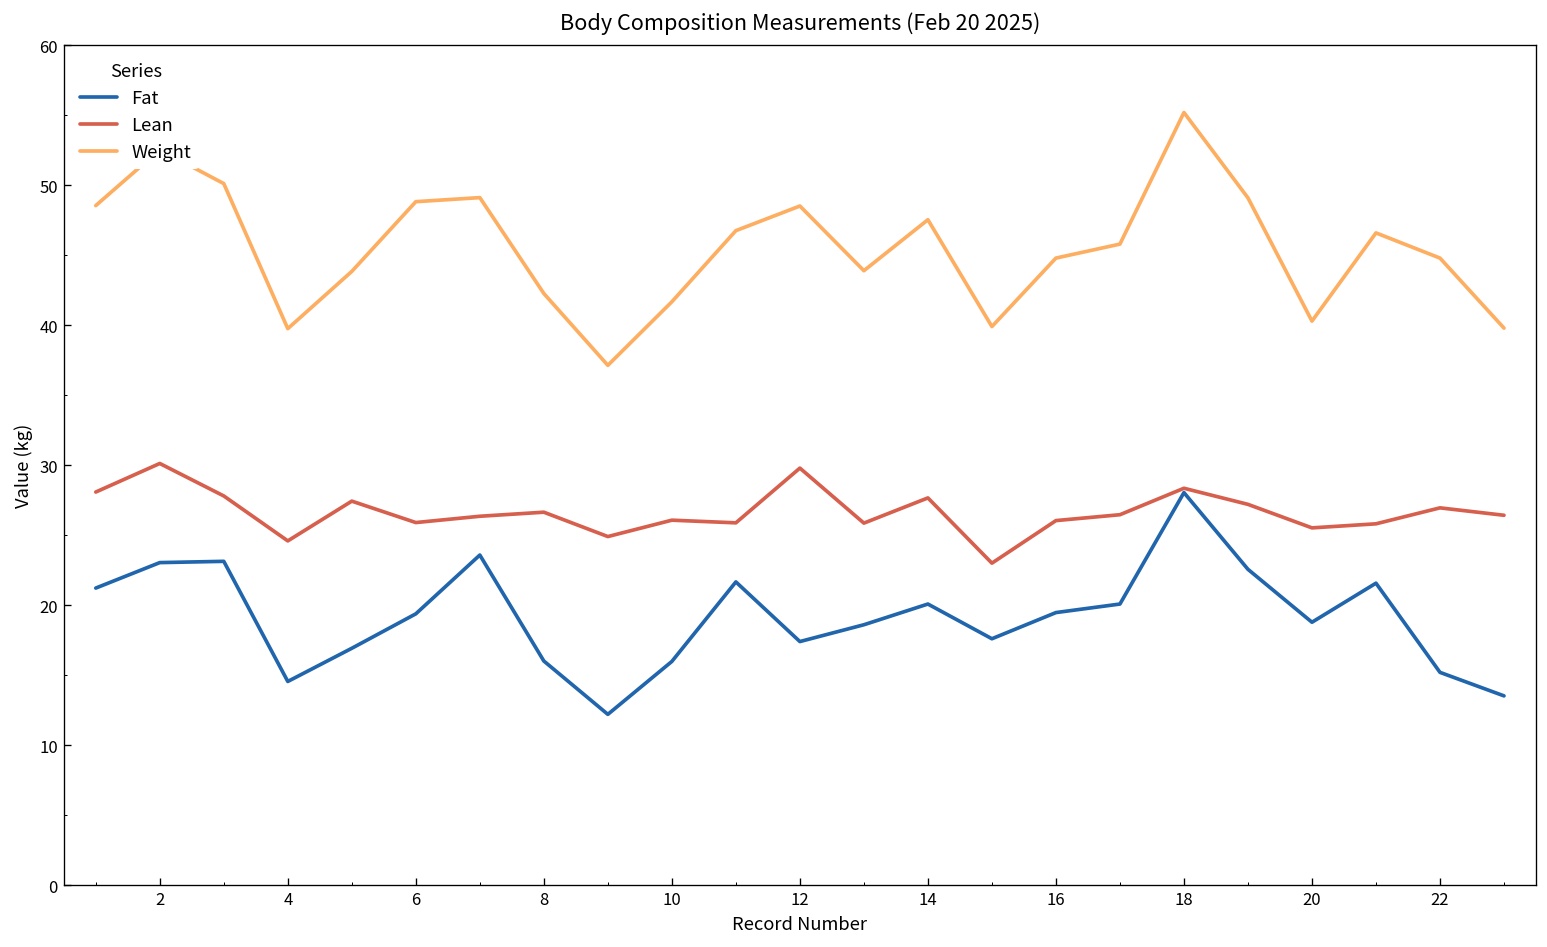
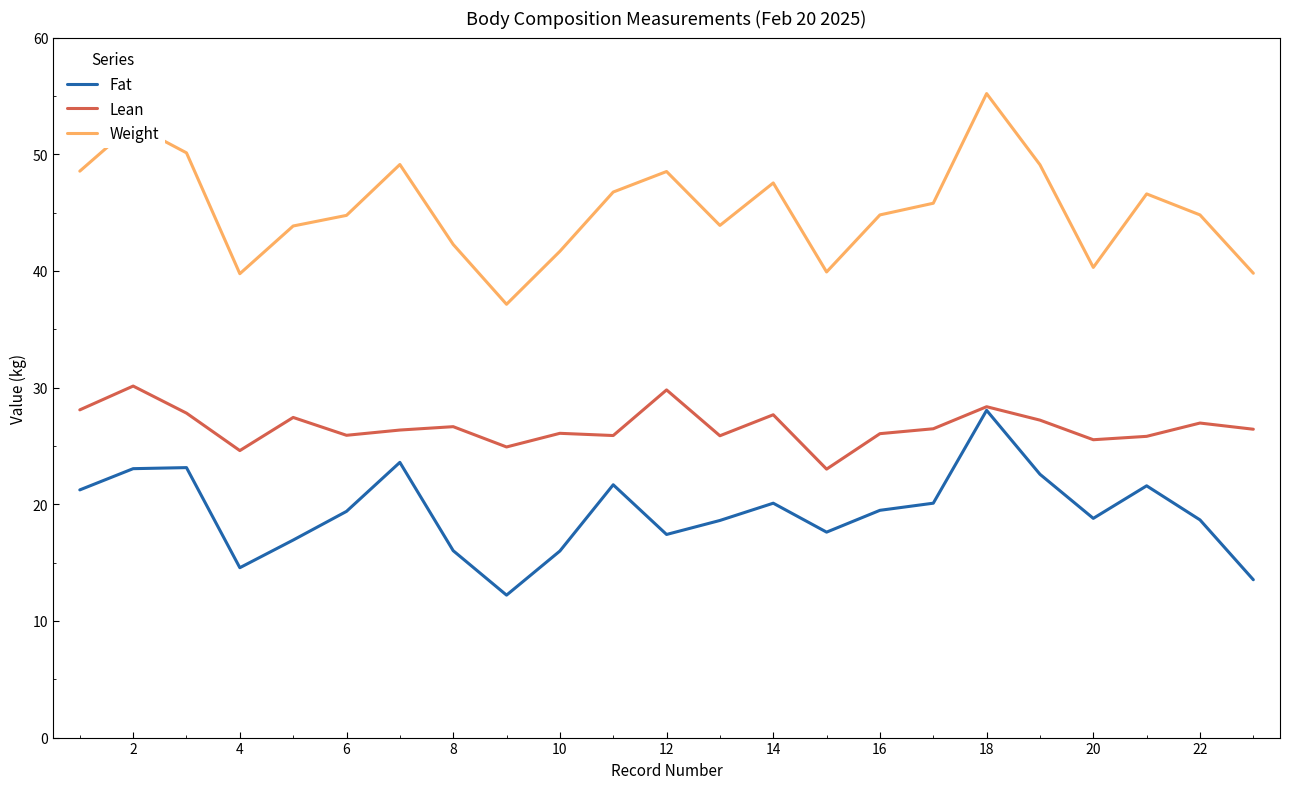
Weight, 6: 48.8 -> 44.8
Fat, 22: 15.2 -> 18.7
